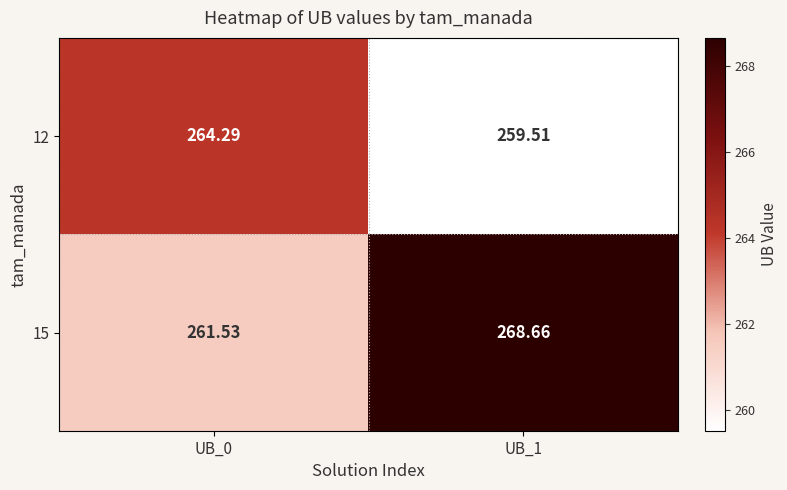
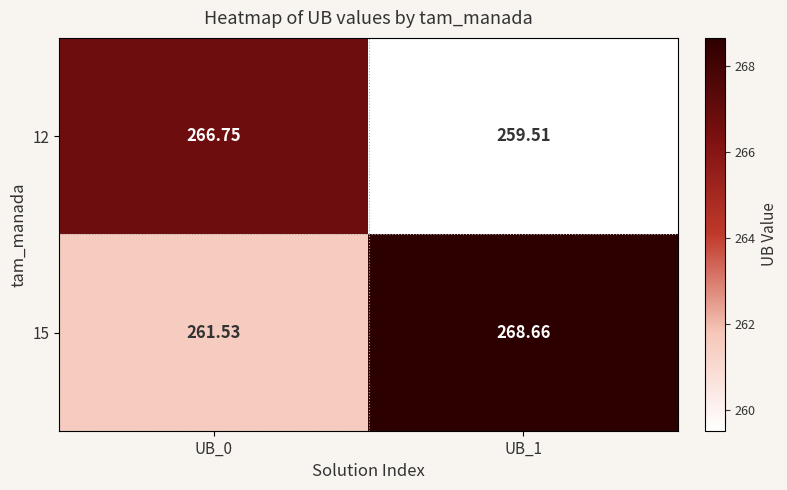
12, UB_0: 264.29 -> 266.75
